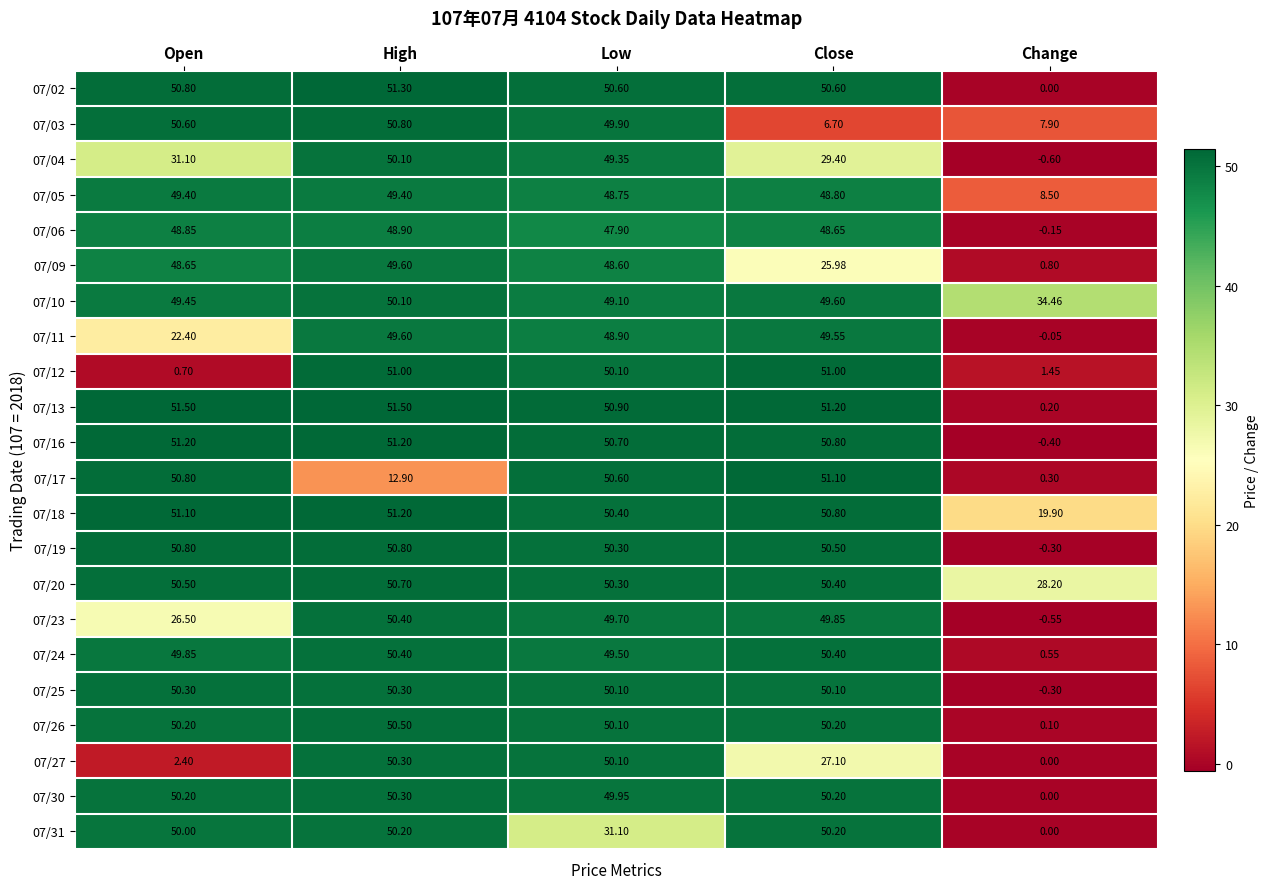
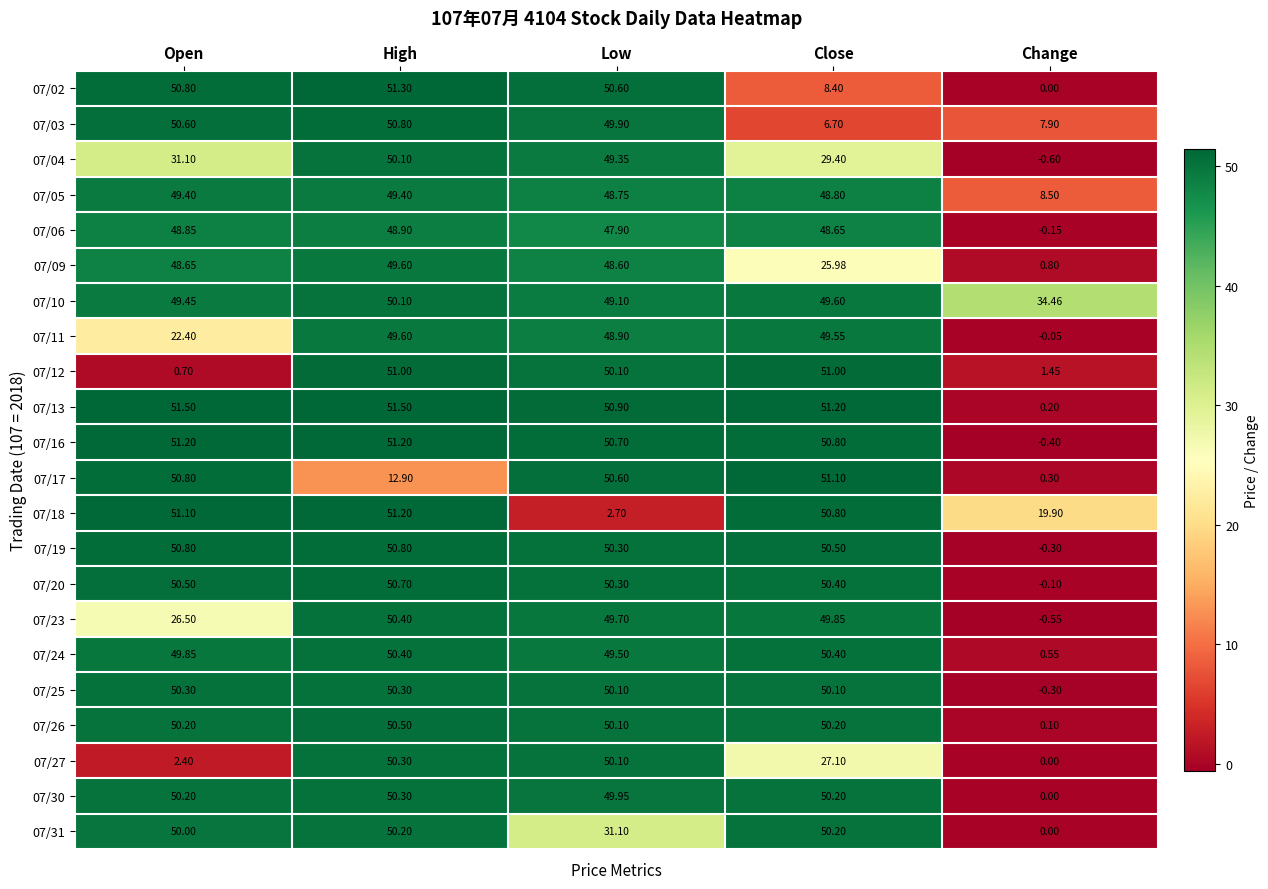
07/02, Close: 50.60 -> 8.40
07/18, Low: 50.40 -> 2.70
07/20, Change: 28.20 -> -0.10
